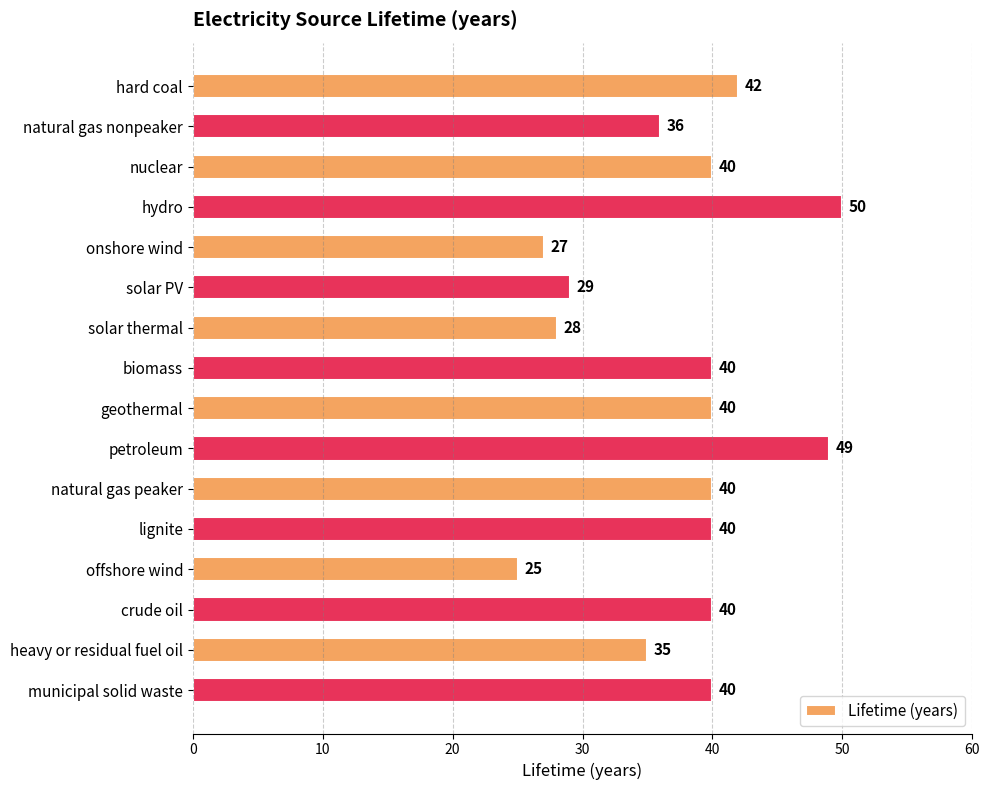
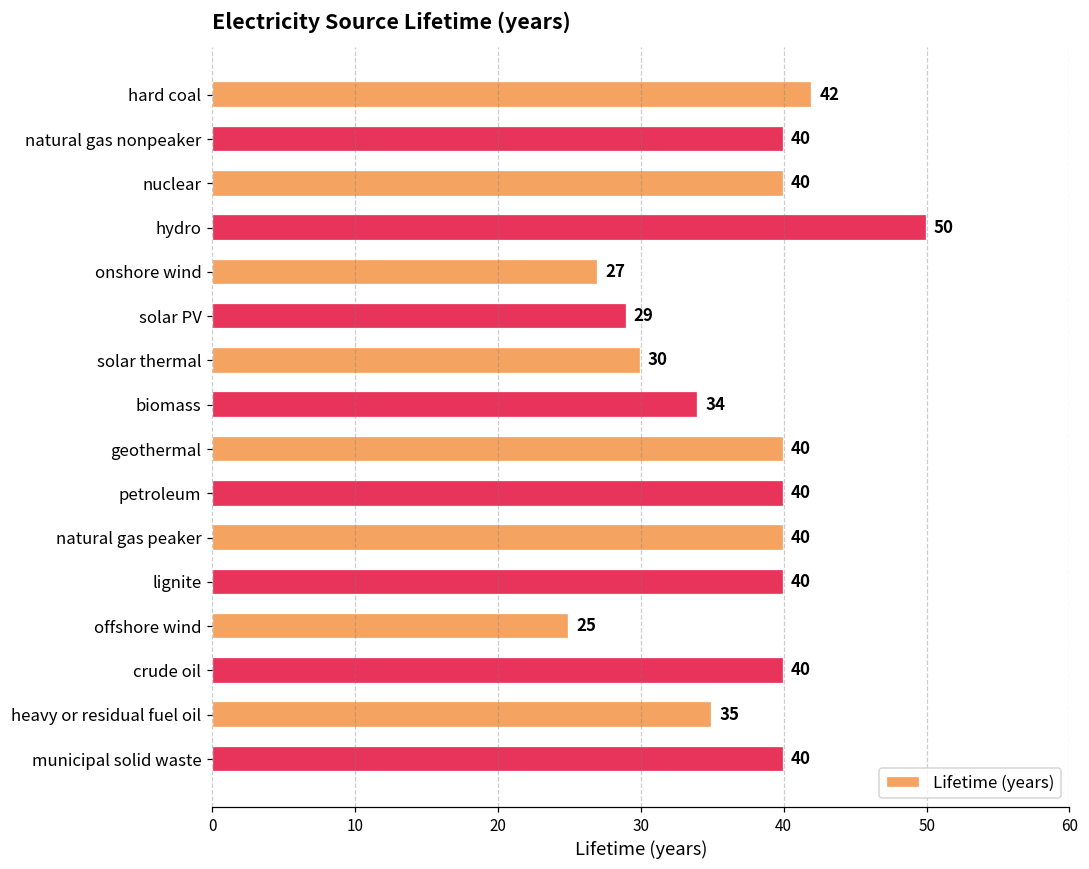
natural gas nonpeaker: 36 -> 40
solar thermal: 28 -> 30
biomass: 40 -> 34
petroleum: 49 -> 40
